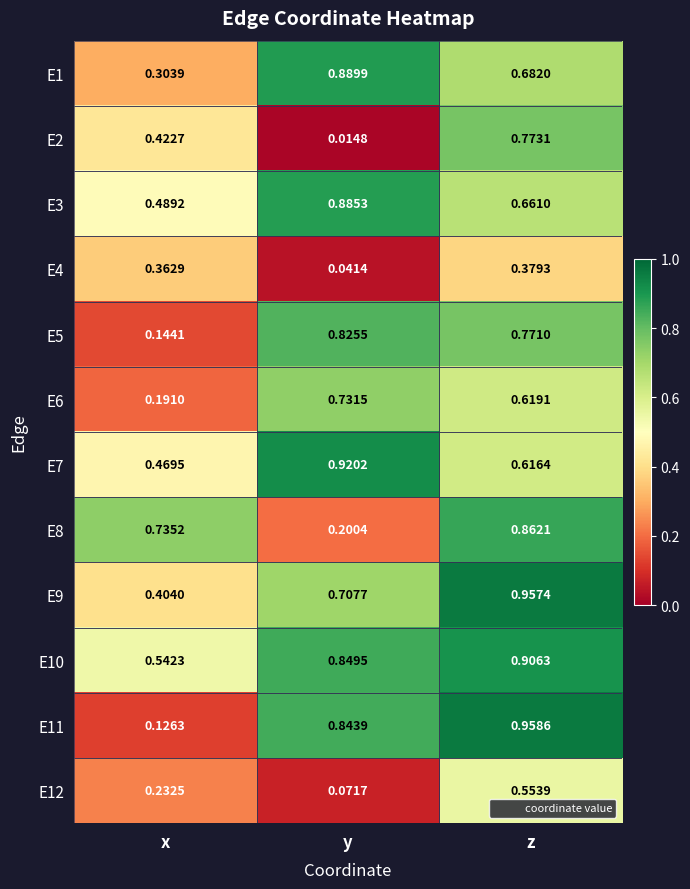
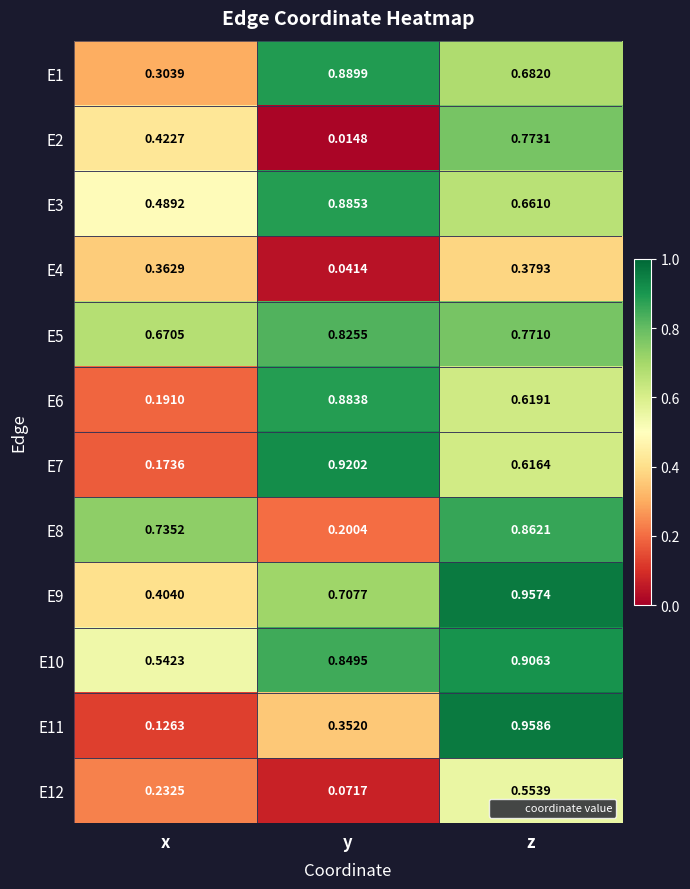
E5, x: 0.1441 -> 0.6705
E6, y: 0.7315 -> 0.8838
E7, x: 0.4695 -> 0.1736
E11, y: 0.8439 -> 0.3520
